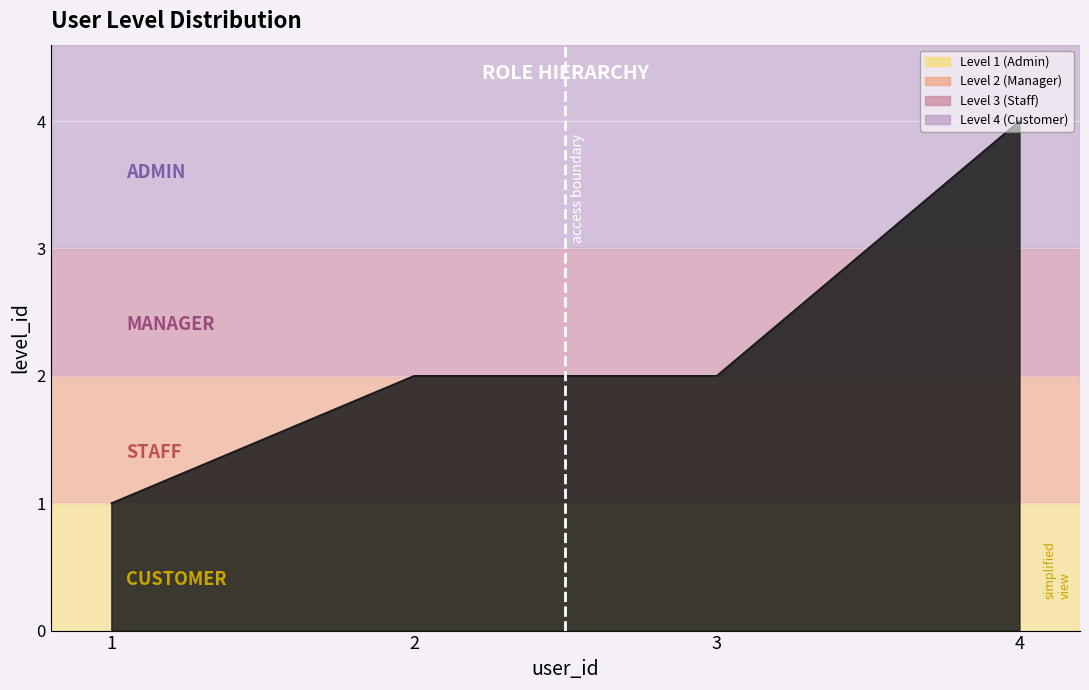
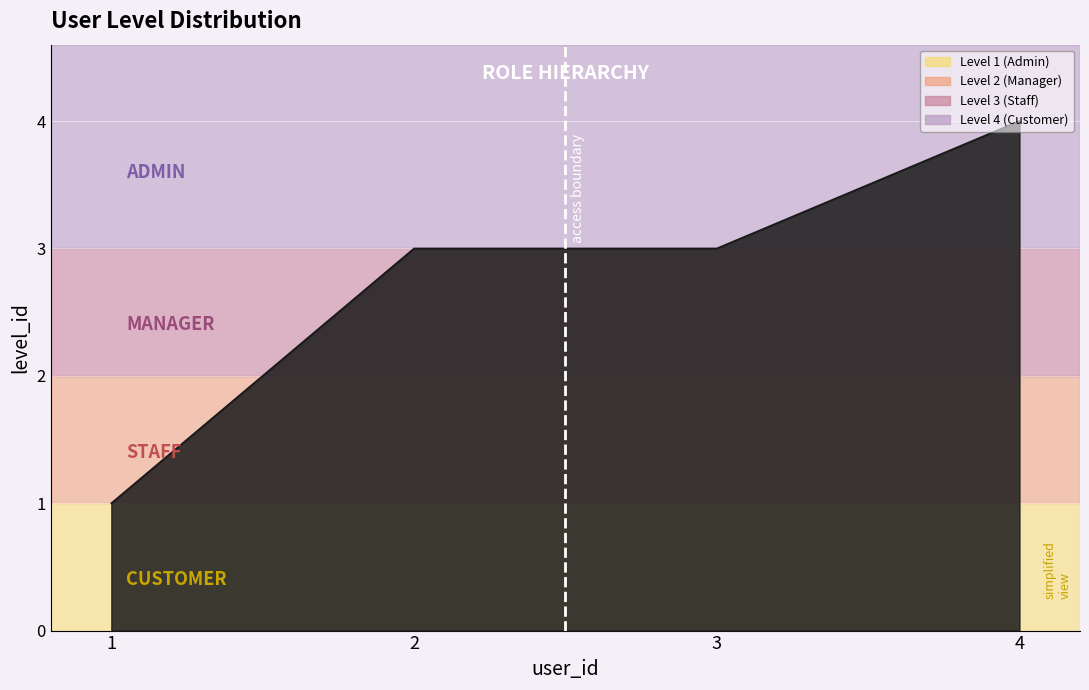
2: 2 -> 3
3: 2 -> 3
